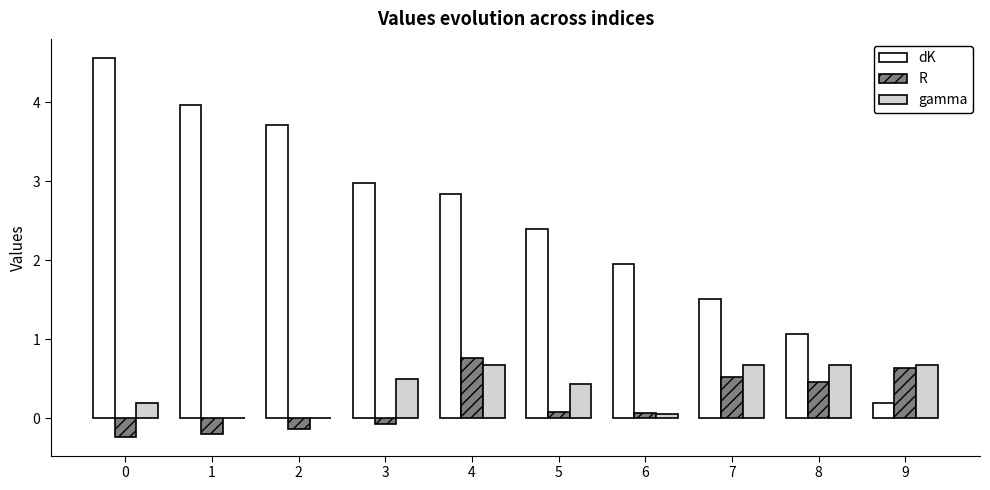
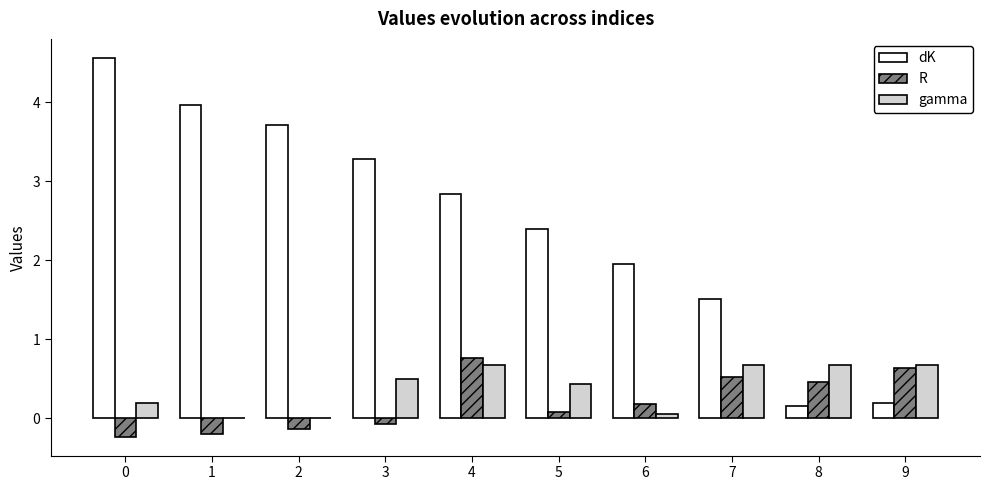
dK, 3: 3.0 -> 3.3
R, 6: 0.1 -> 0.2
dK, 8: 1.1 -> 0.2
